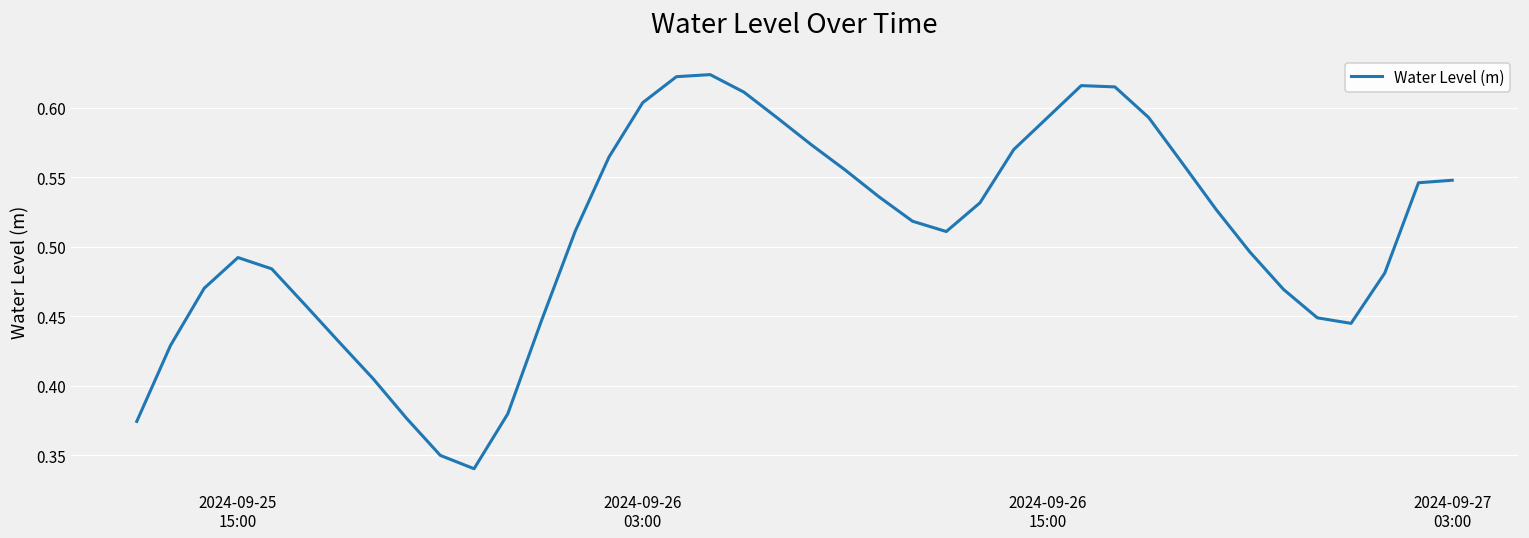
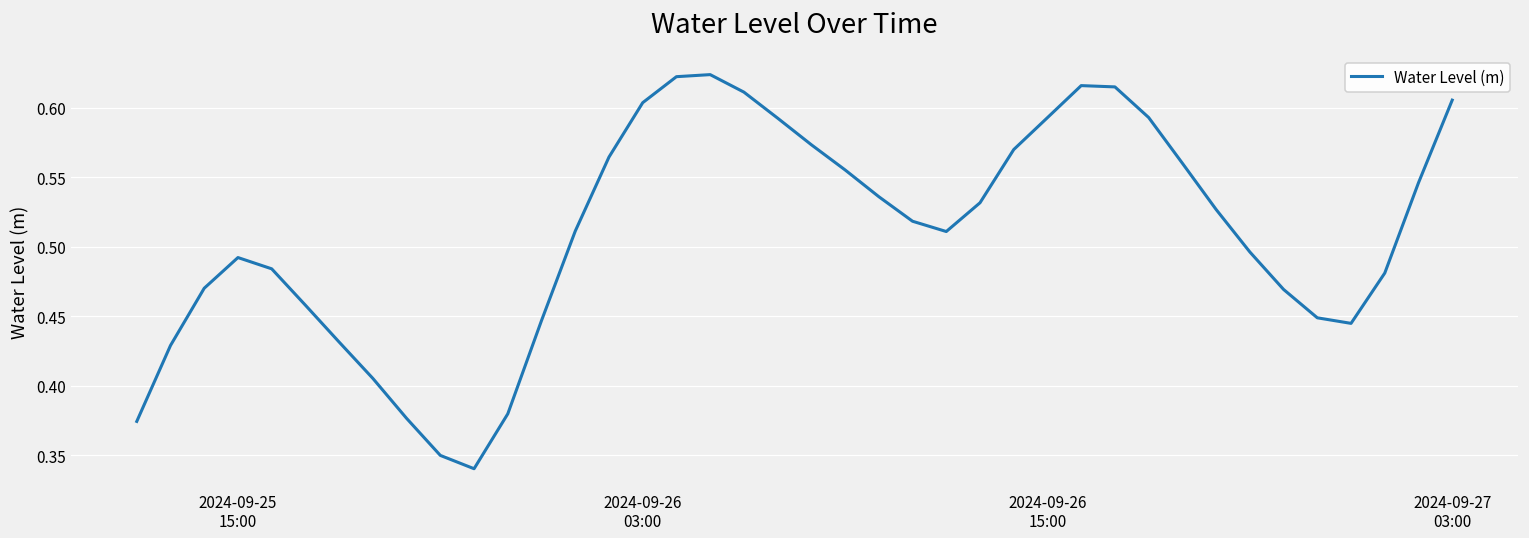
2024-09-27 03:00: 0.548 -> 0.606
